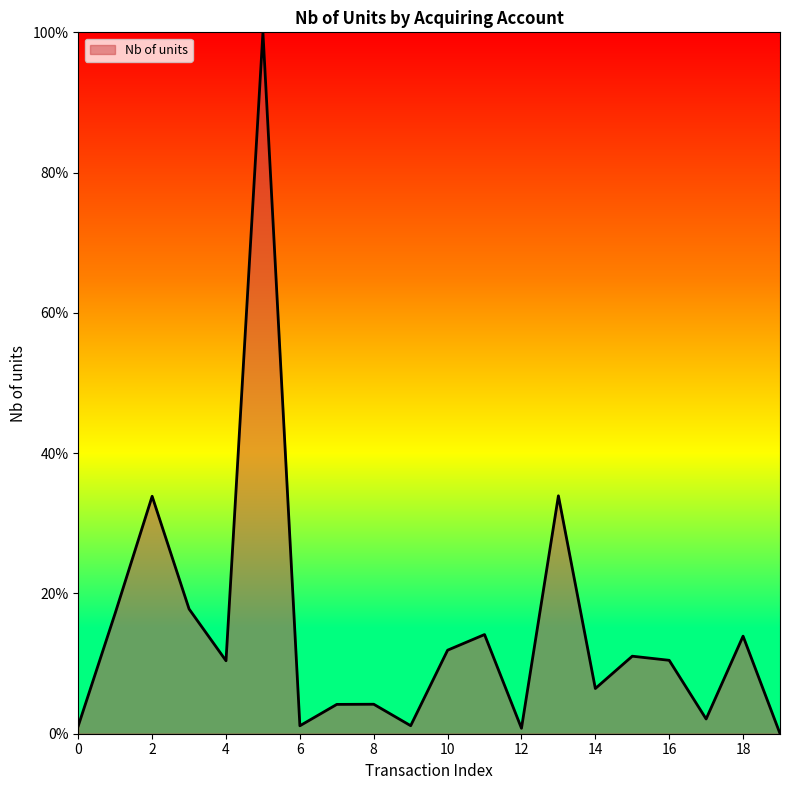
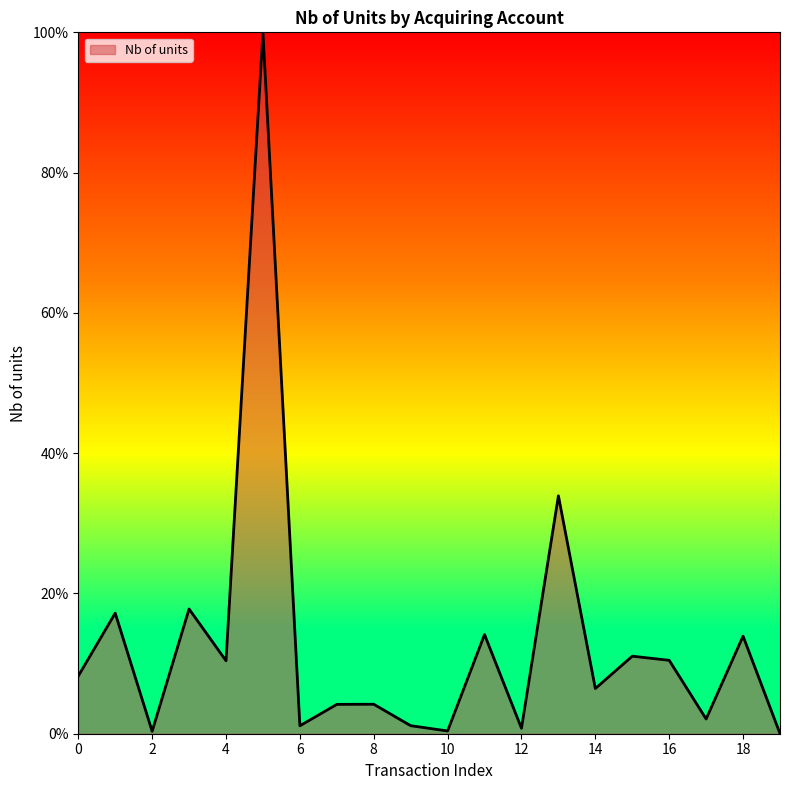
0: 1% -> 8%
2: 34% -> 0%
10: 12% -> 0%
